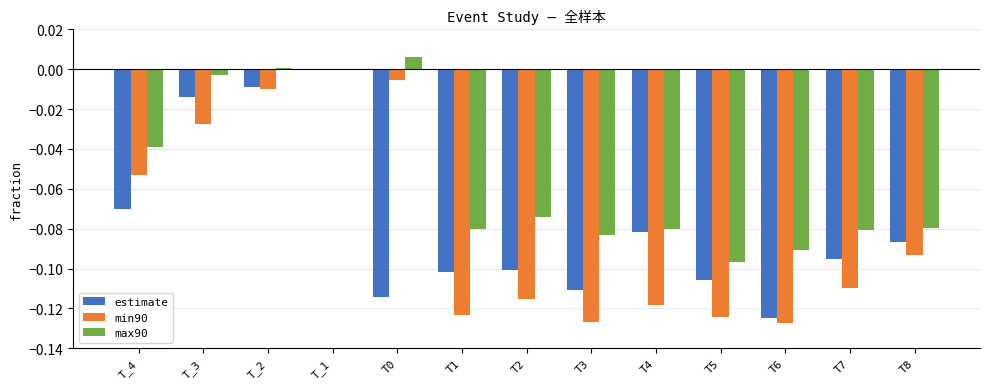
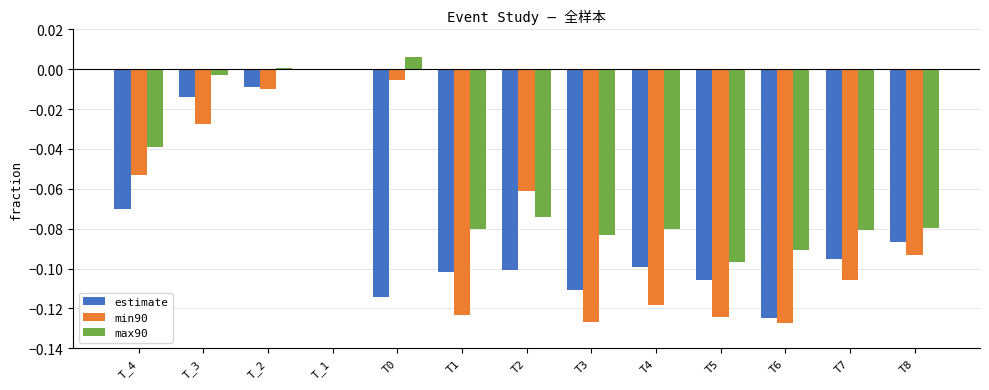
min90, T2: -0.115 -> -0.061
estimate, T4: -0.082 -> -0.099
min90, T7: -0.110 -> -0.106
